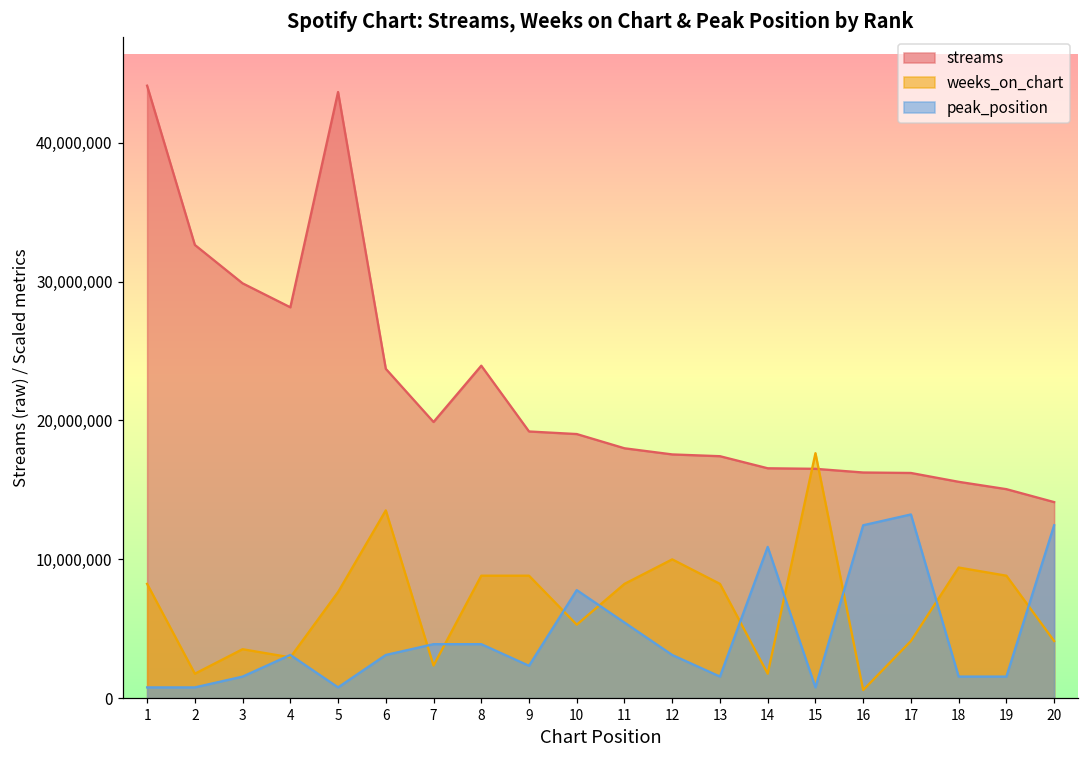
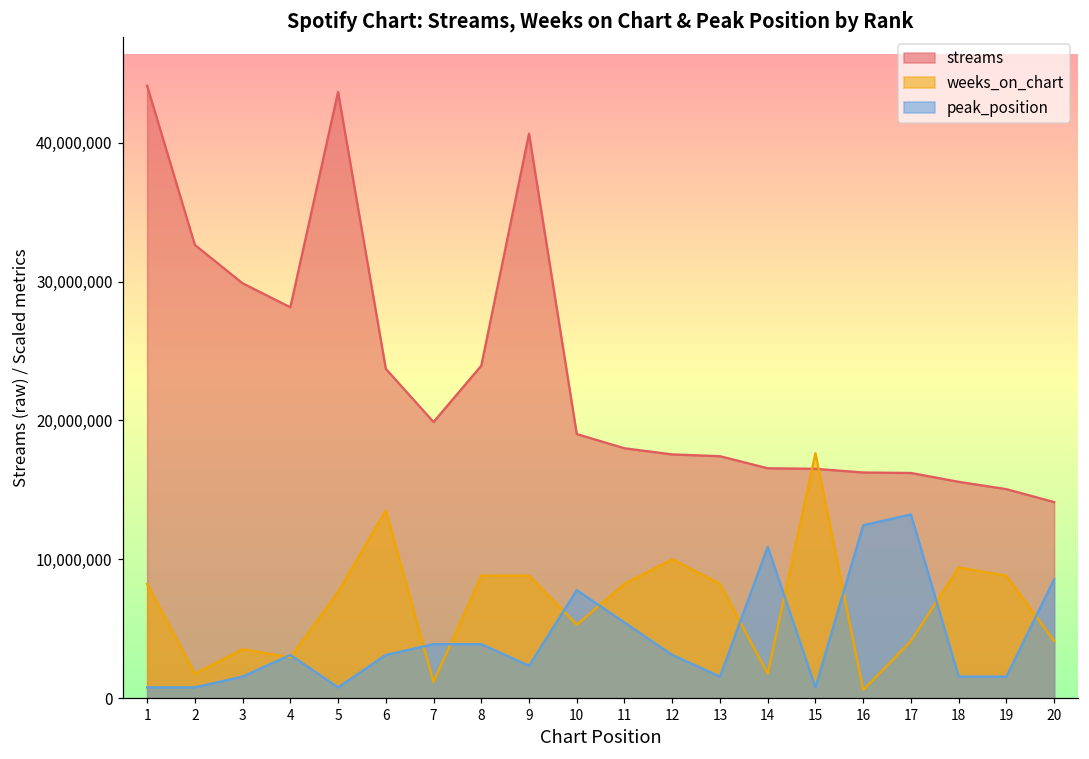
weeks_on_chart, 7: 2,400,000 -> 1,200,000
streams, 9: 19,200,000 -> 40,600,000
peak_position, 20: 12,500,000 -> 8,600,000
